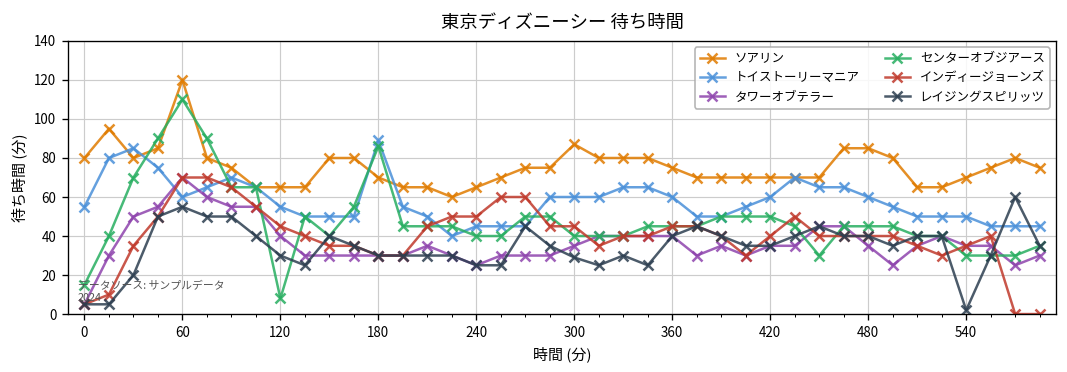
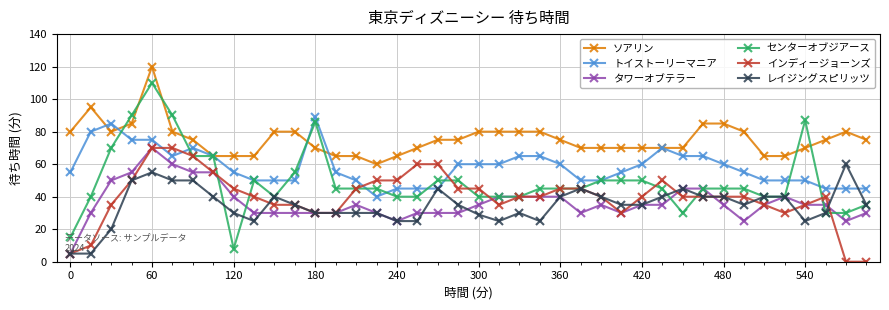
トイストーリーマニア, 60: 60 -> 75
ソアリン, 300: 87 -> 80
センターオブジアース, 540: 30 -> 87
レイジングスピリッツ, 540: 2 -> 25
